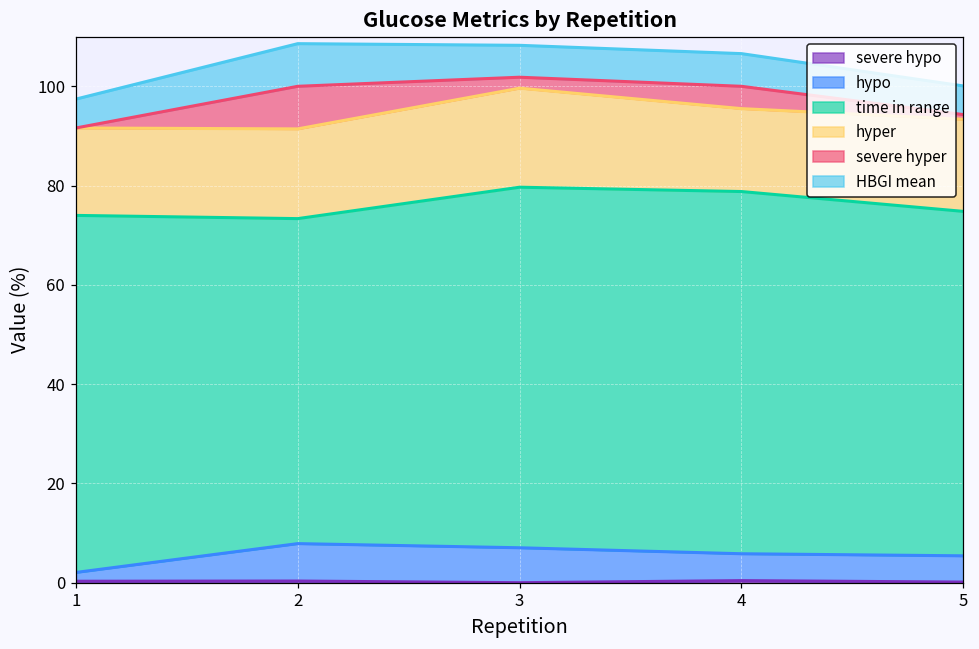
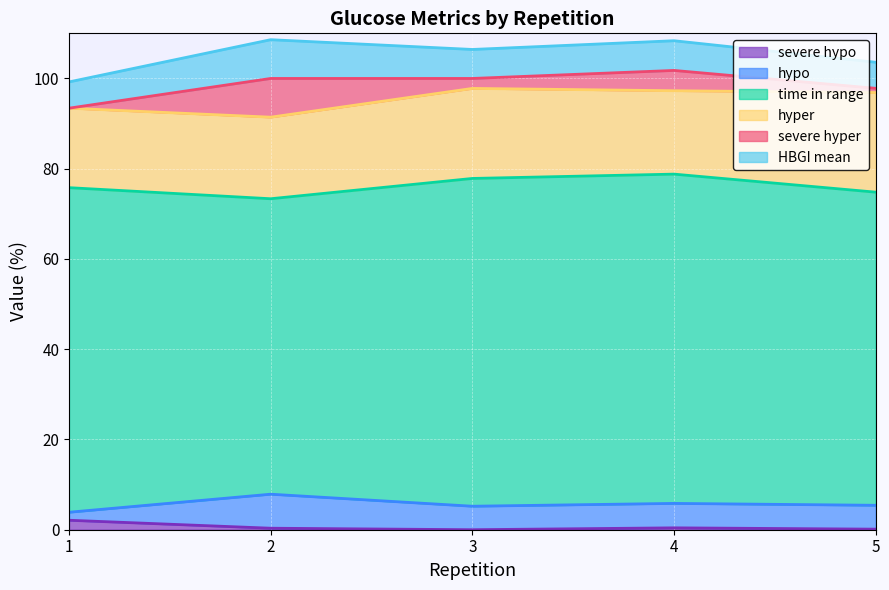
severe hypo, 1: 0 -> 2
hypo, 3: 7 -> 5
hyper, 4: 17 -> 18
hyper, 5: 19 -> 22
